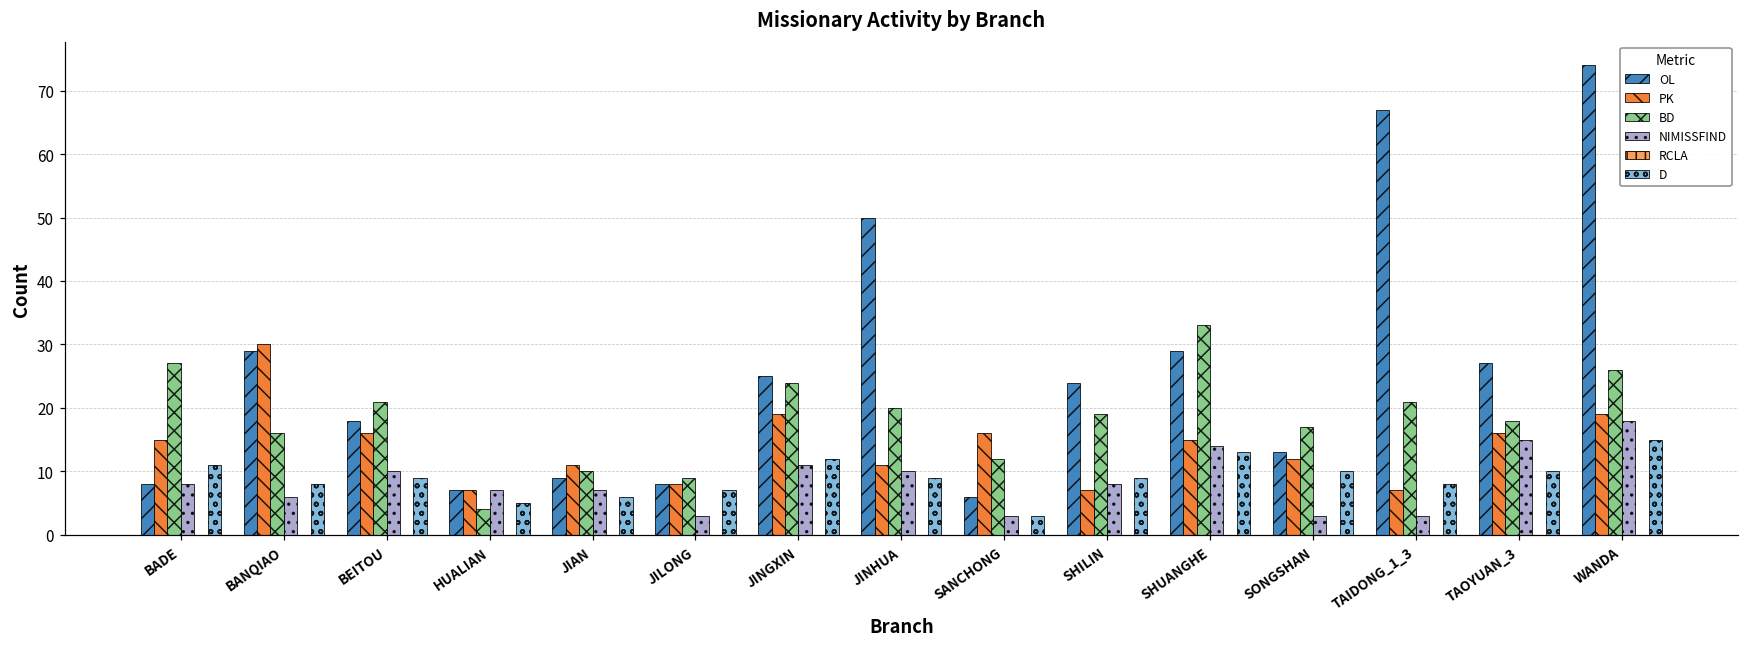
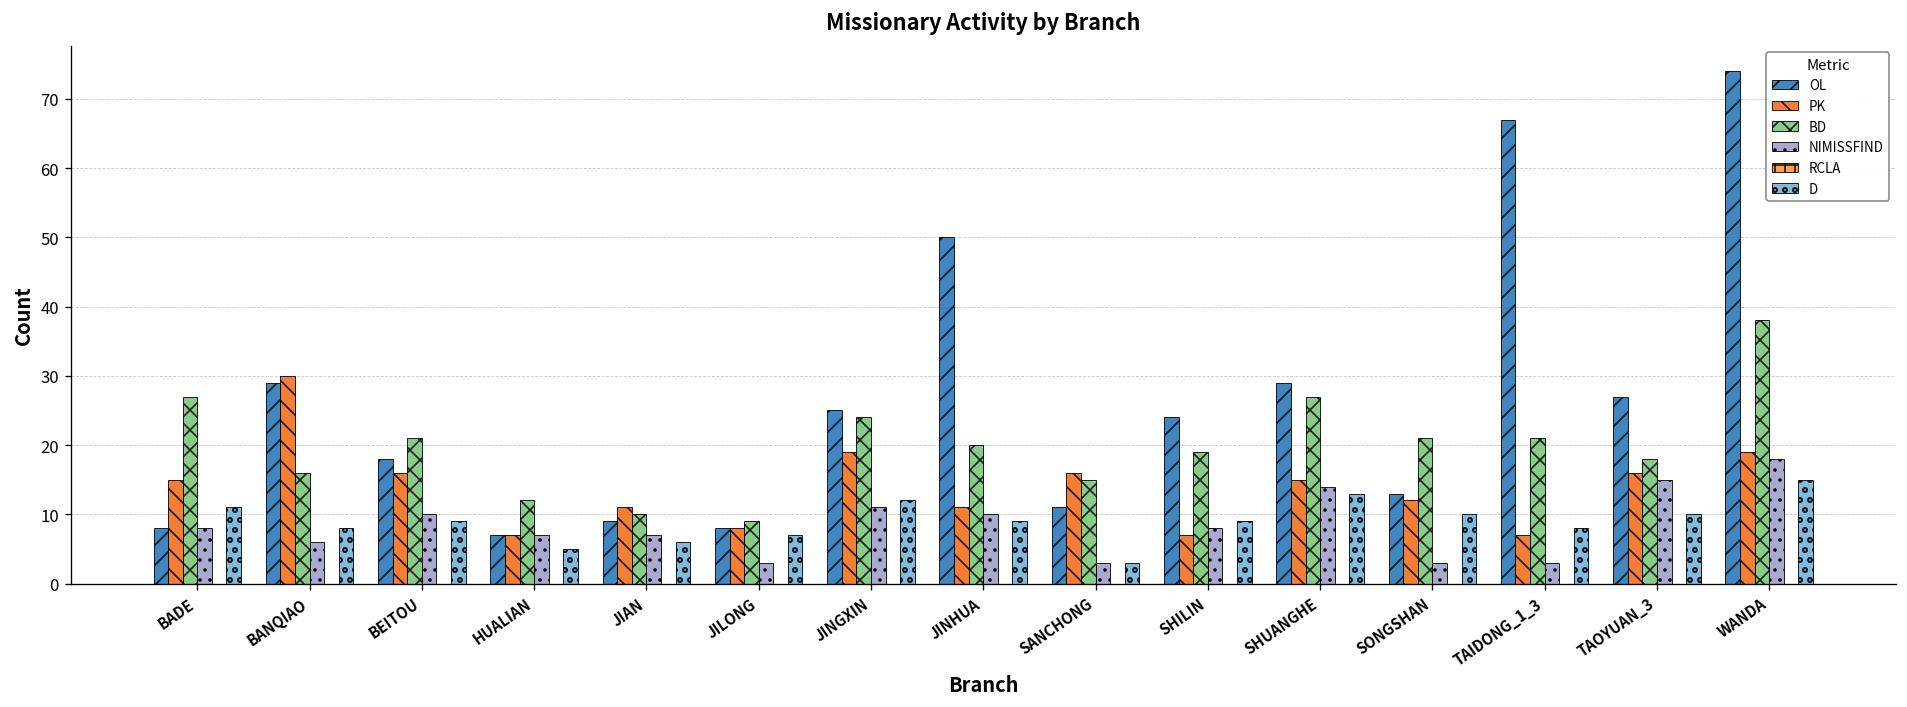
BD, HUALIAN: 4 -> 12
OL, SANCHONG: 6 -> 11
BD, SANCHONG: 12 -> 15
BD, SHUANGHE: 33 -> 27
BD, SONGSHAN: 17 -> 21
BD, WANDA: 26 -> 38
